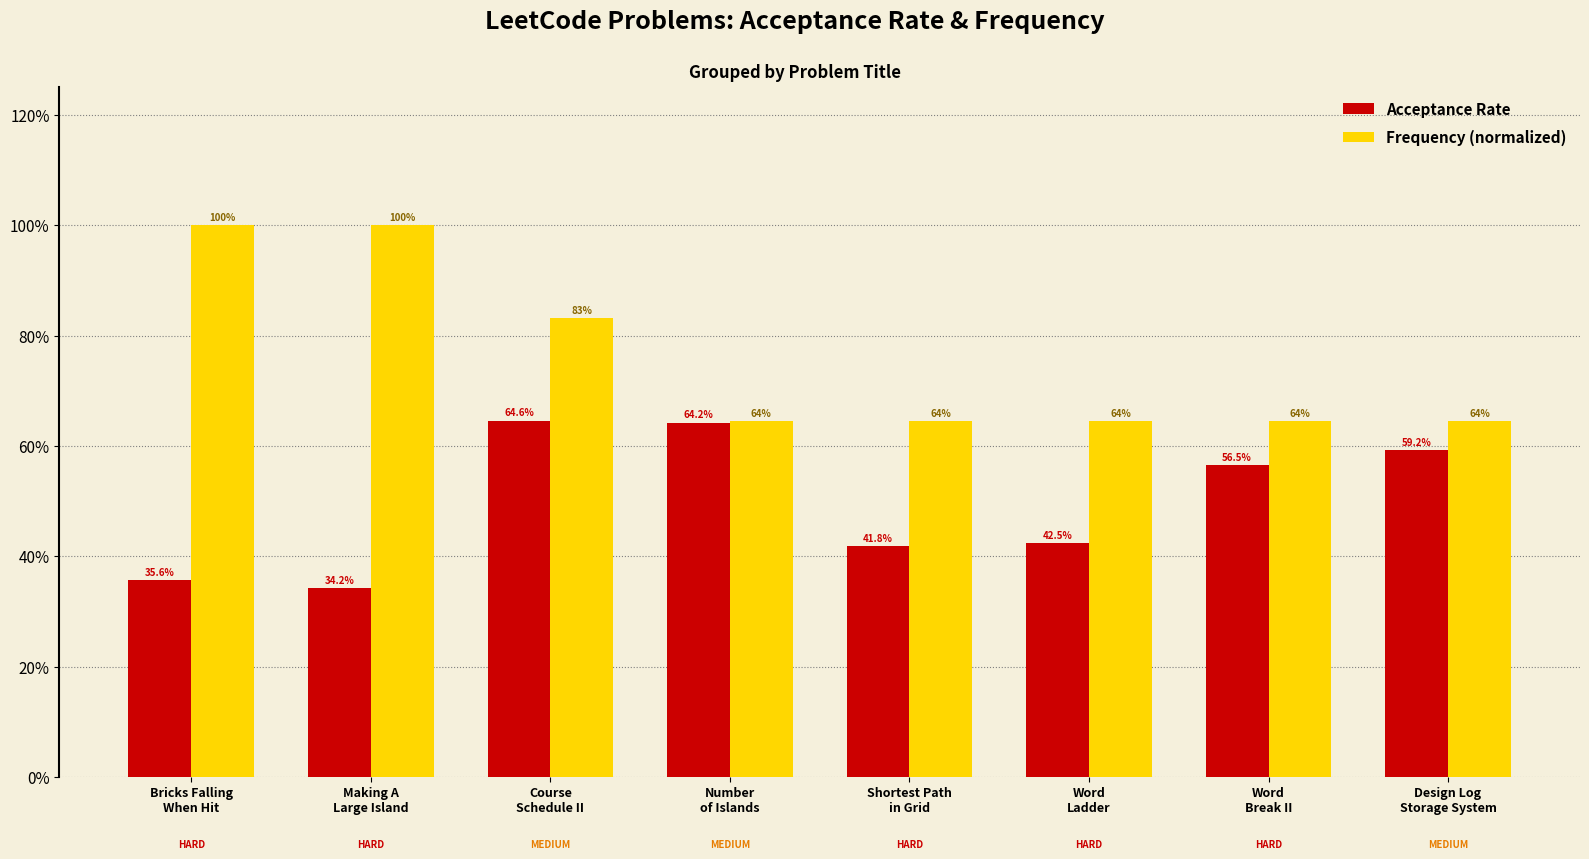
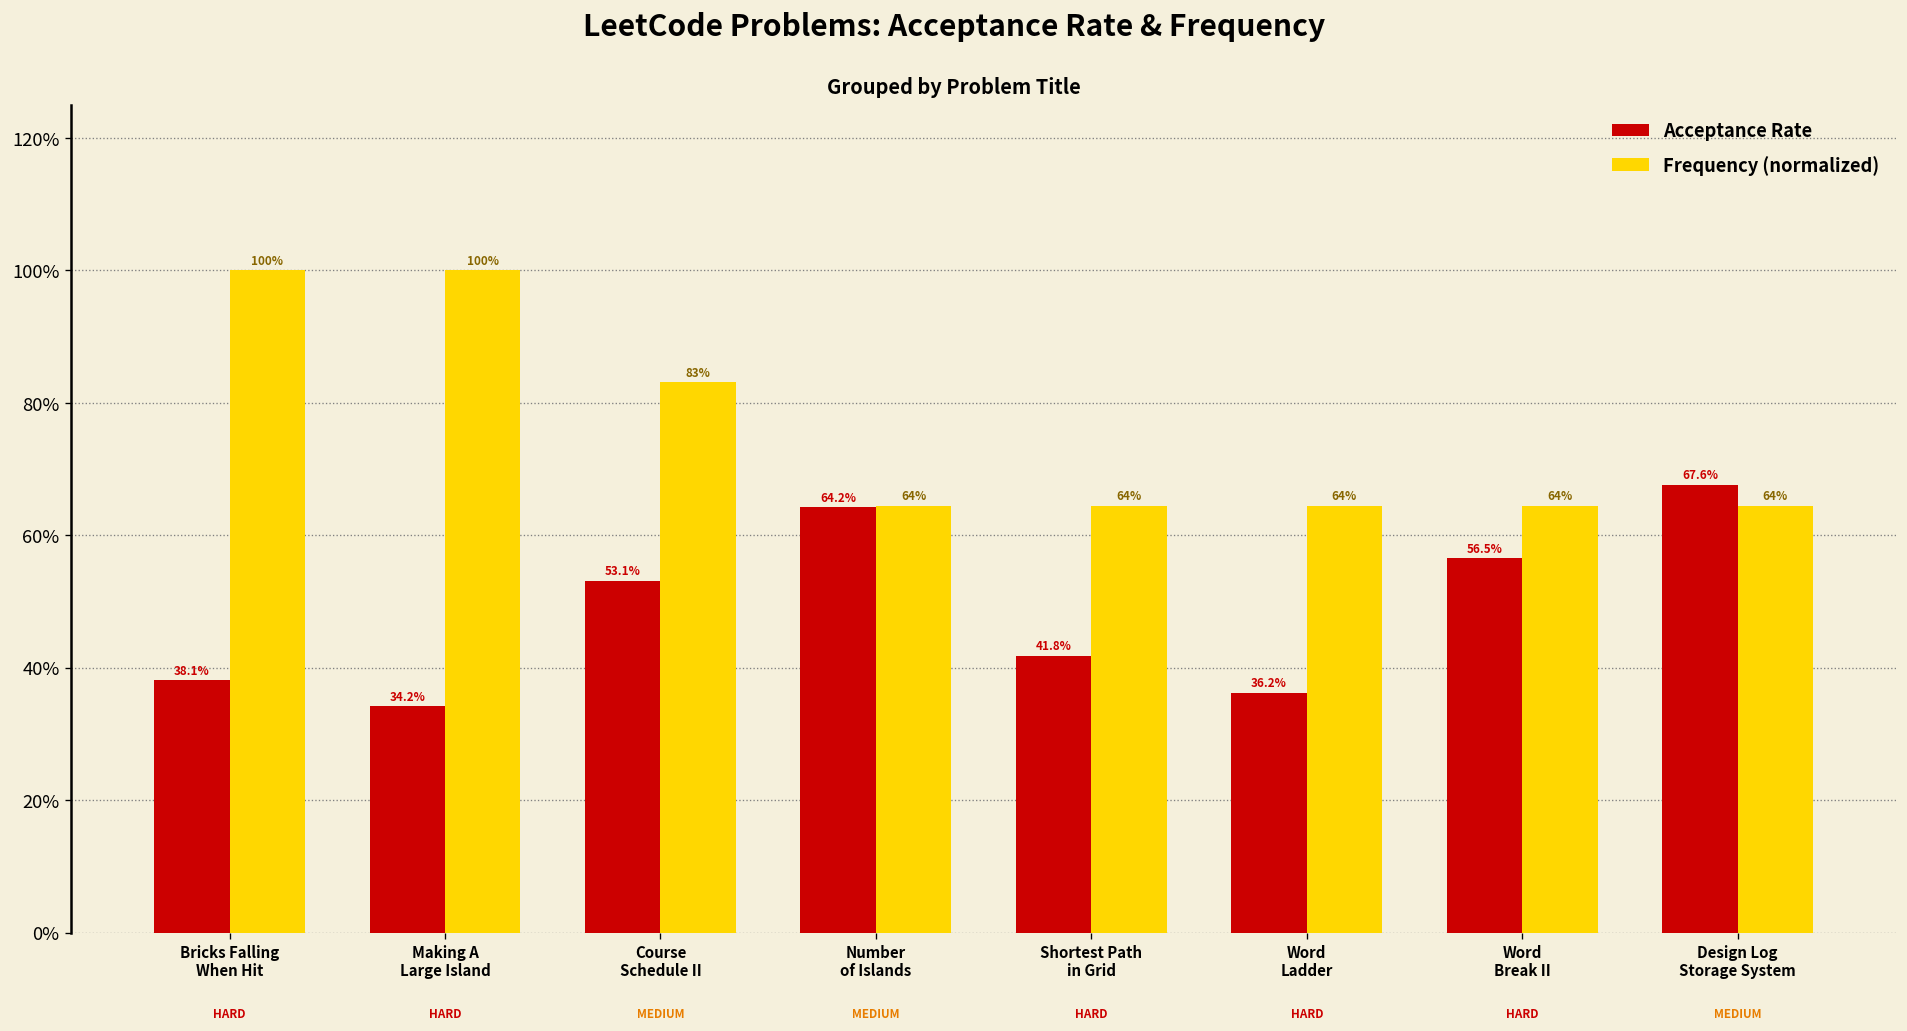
Acceptance Rate, Bricks Falling When Hit: 35.6% -> 38.1%
Acceptance Rate, Course Schedule II: 64.6% -> 53.1%
Acceptance Rate, Word Ladder: 42.5% -> 36.2%
Acceptance Rate, Design Log Storage System: 59.2% -> 67.6%
